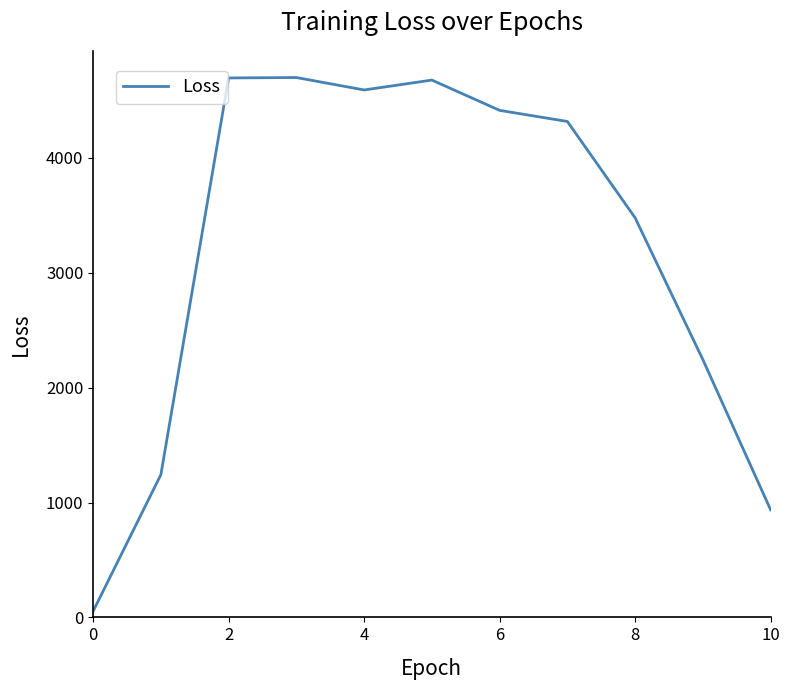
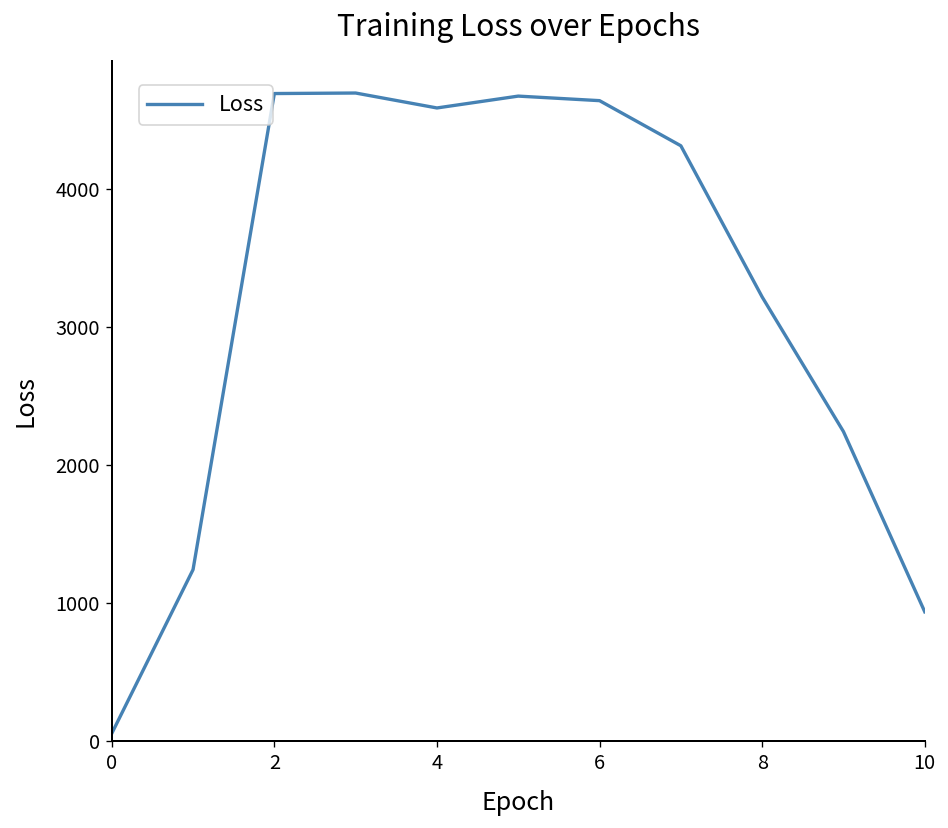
6: 4410 -> 4640
8: 3480 -> 3220
